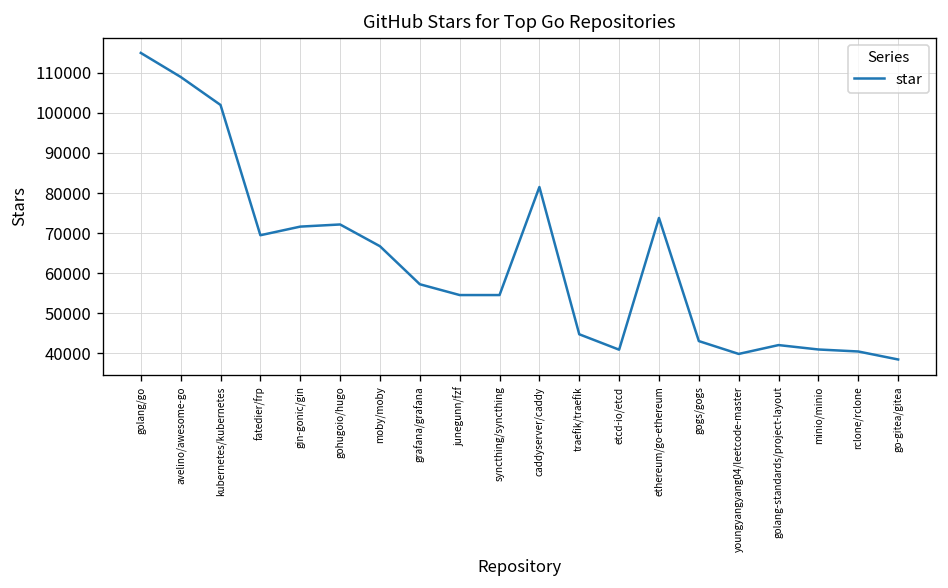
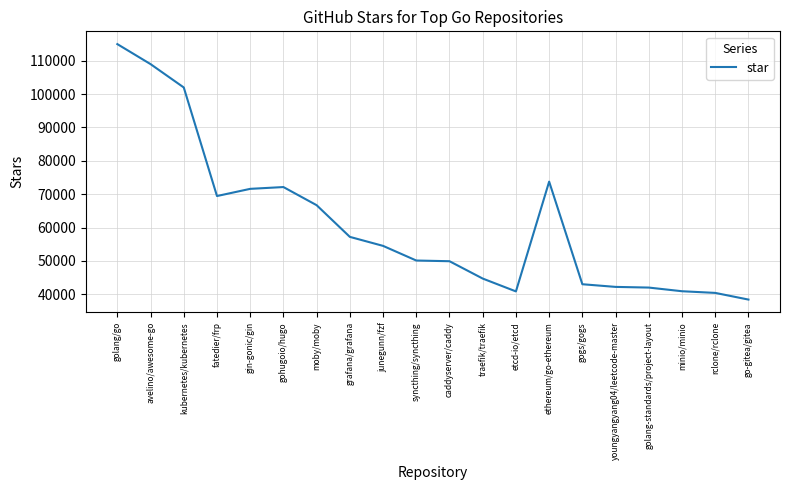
syncthing/syncthing: 55000 -> 50000
caddyserver/caddy: 81000 -> 50000
youngyangyang04/leetcode-master: 40000 -> 42000
